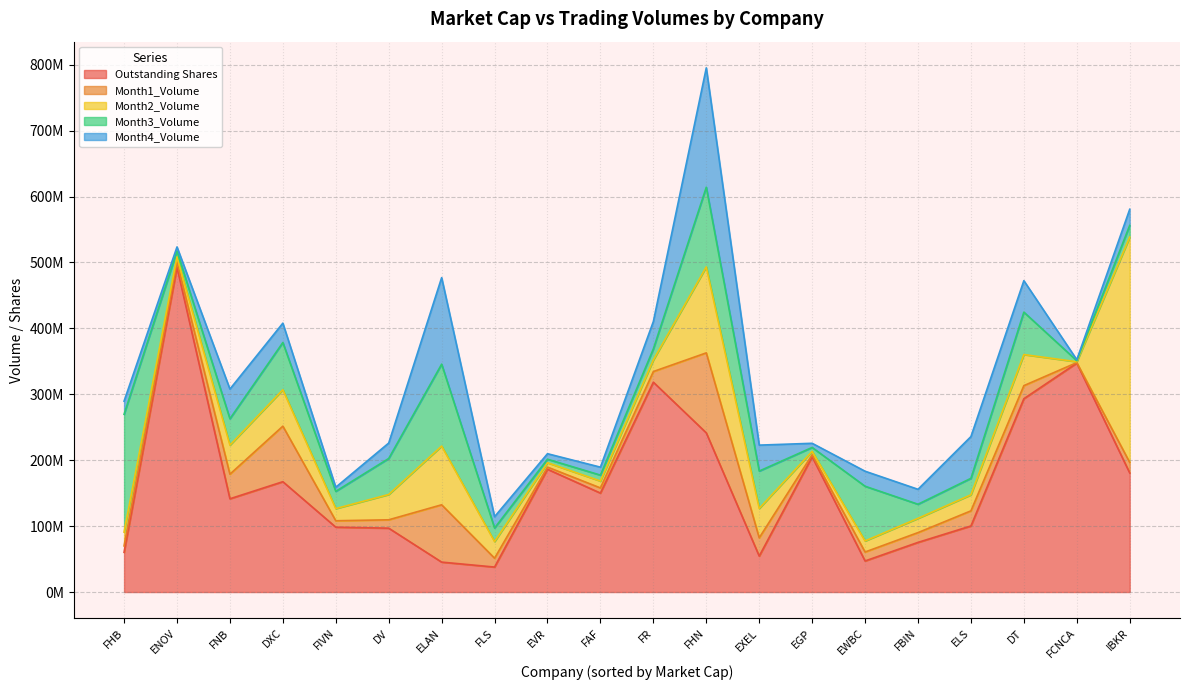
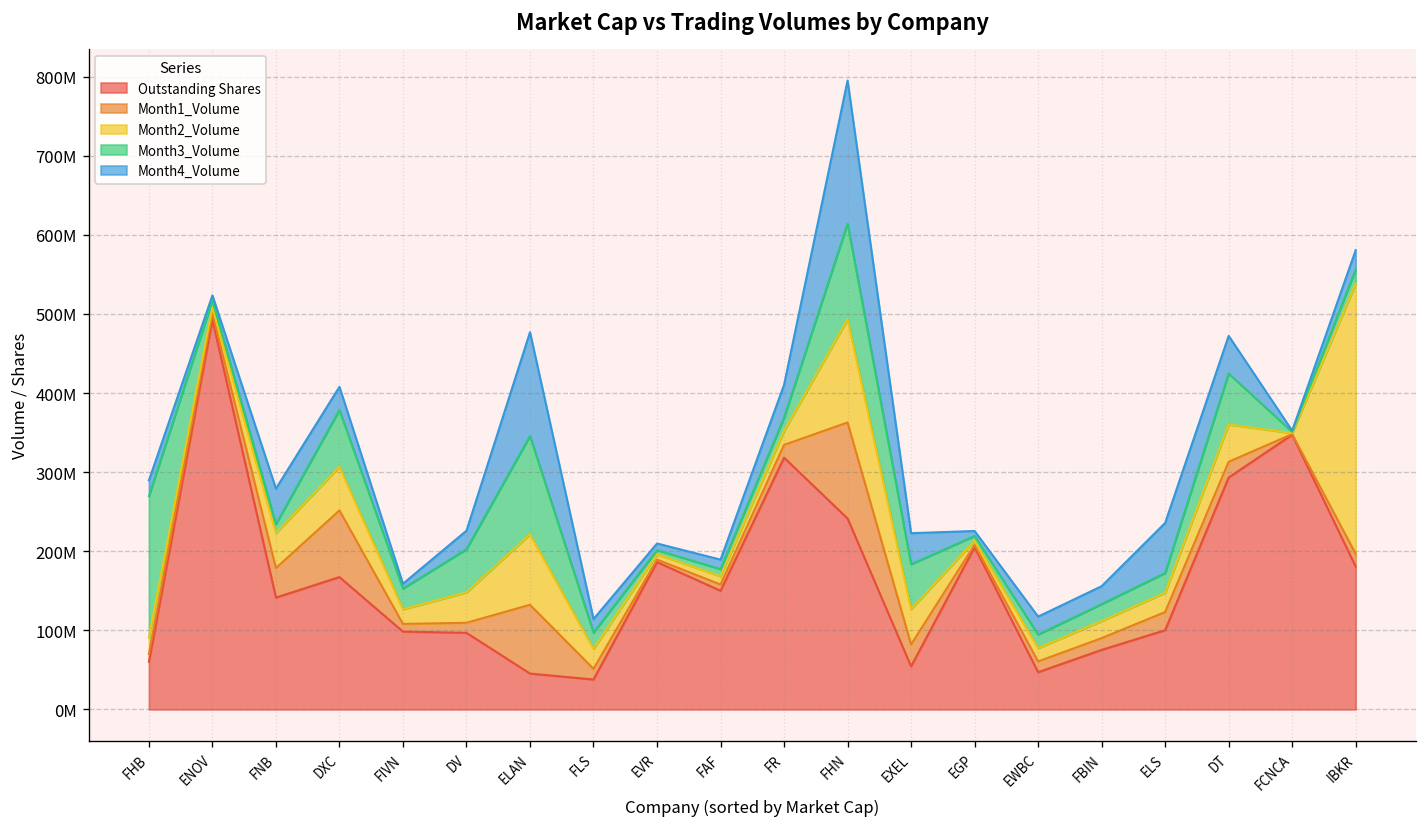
Month3_Volume, FNB: 40000000 -> 10000000
Month3_Volume, EWBC: 80000000 -> 20000000
